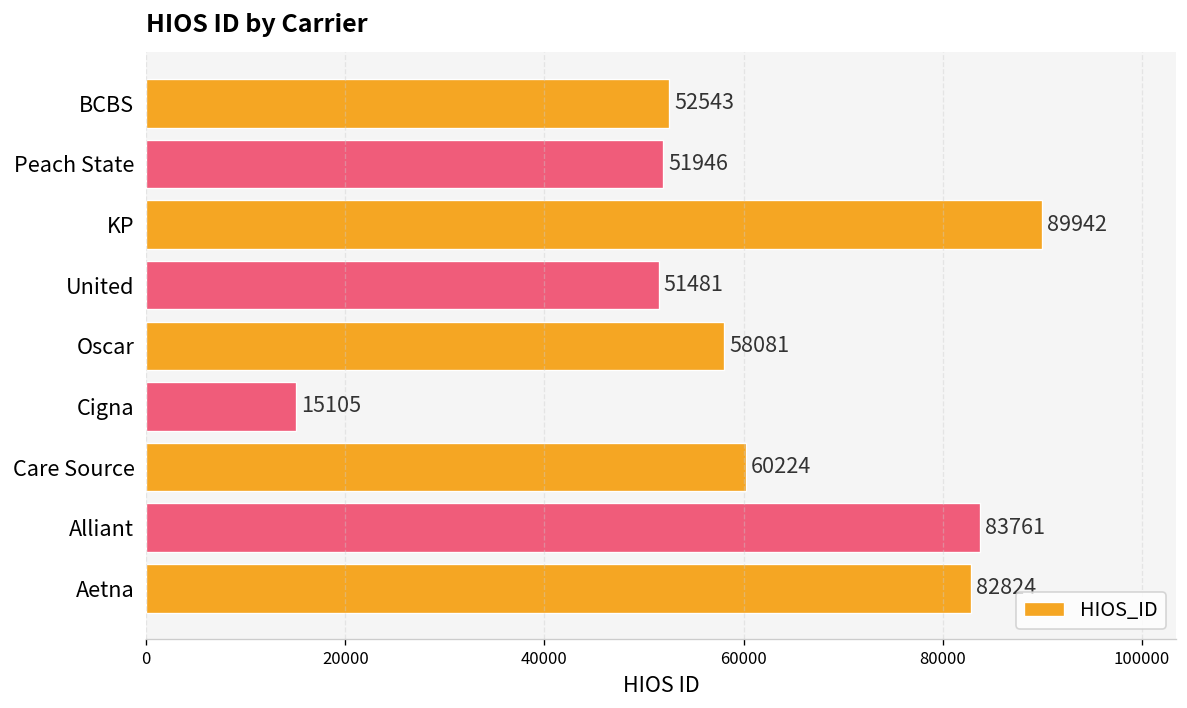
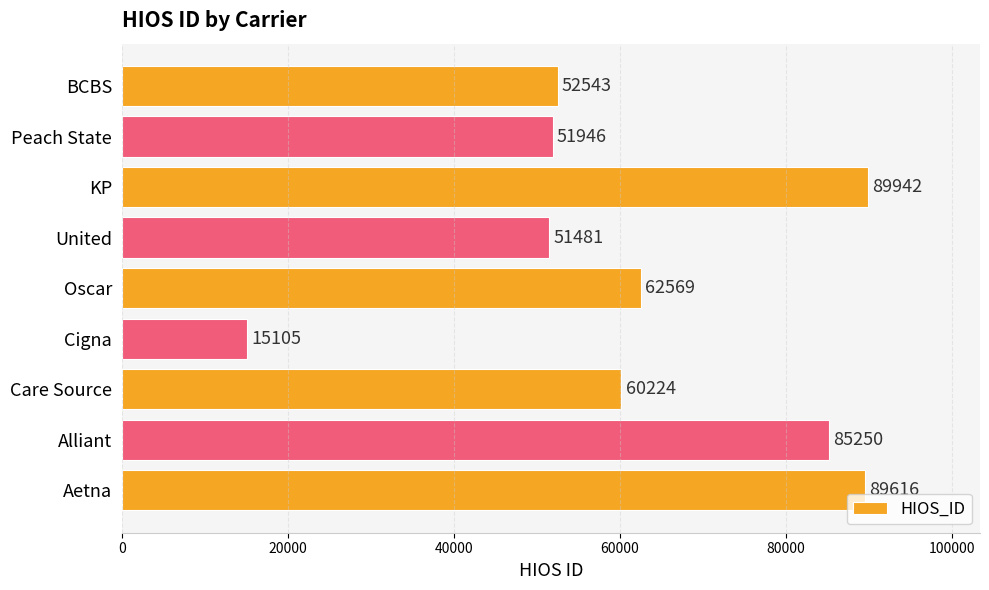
Oscar: 58081 -> 62569
Alliant: 83761 -> 85250
Aetna: 83000 -> 90000
